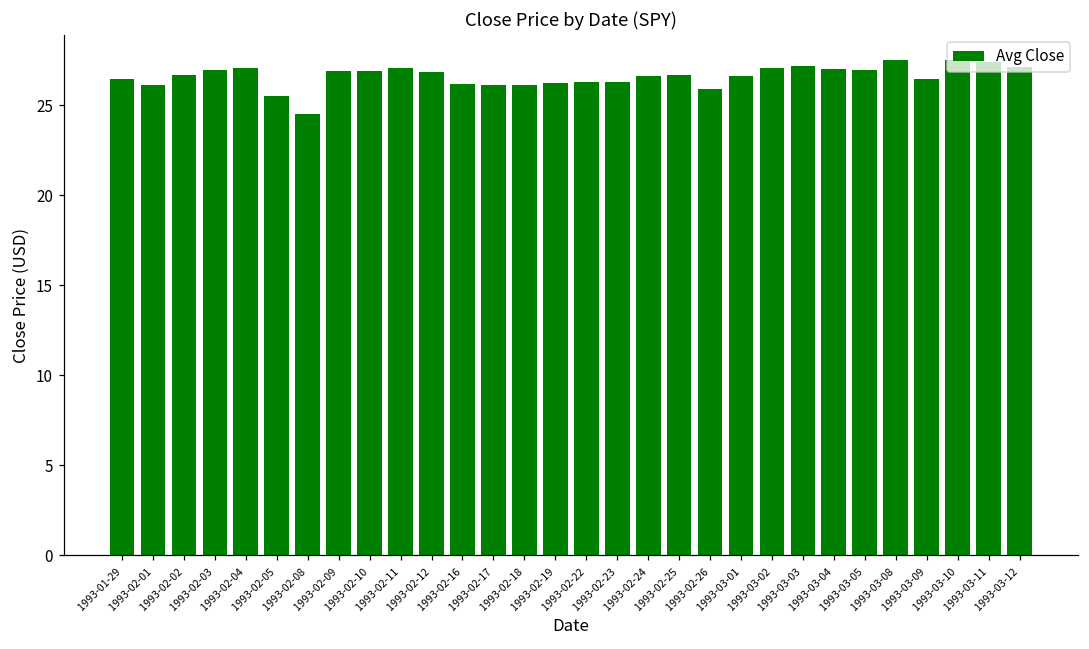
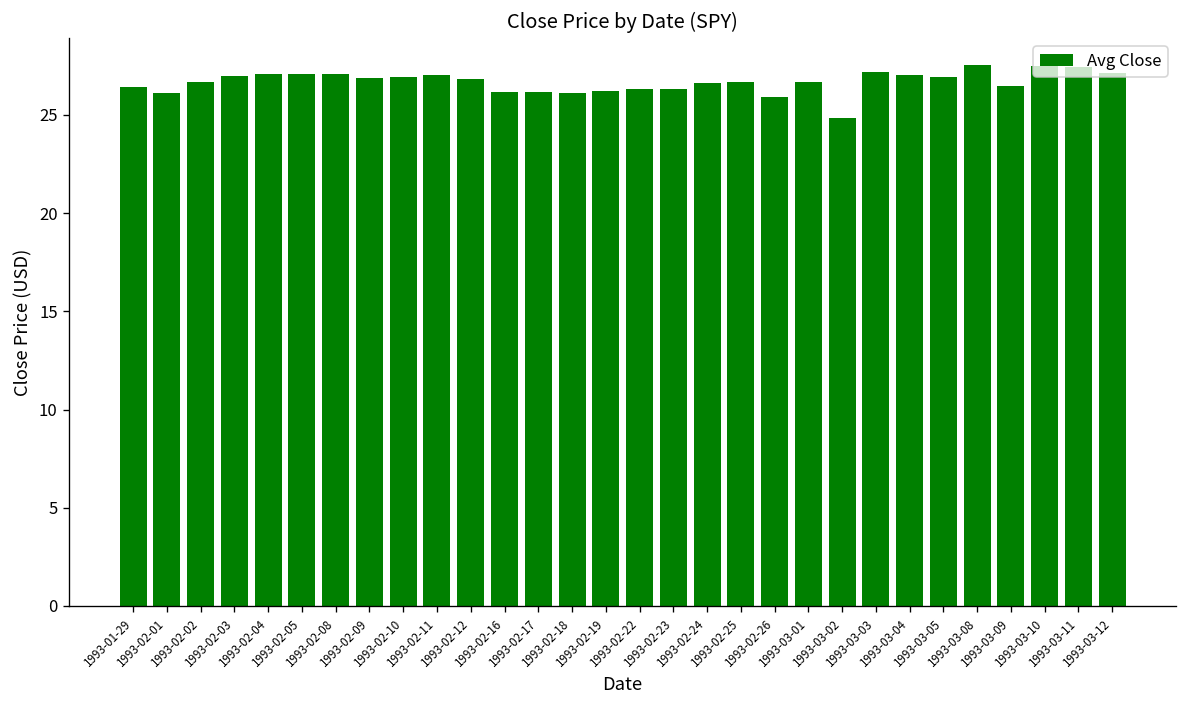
1993-02-05: 25.5 -> 27.1
1993-02-08: 24.5 -> 27.1
1993-03-02: 27.1 -> 24.8
